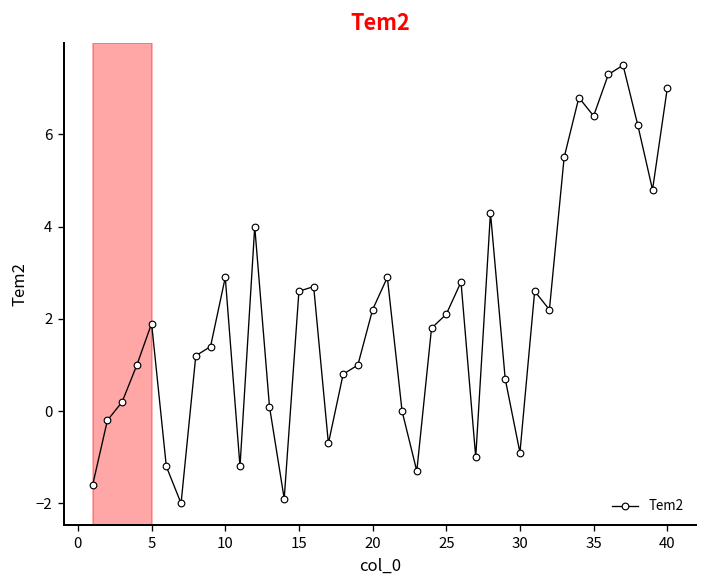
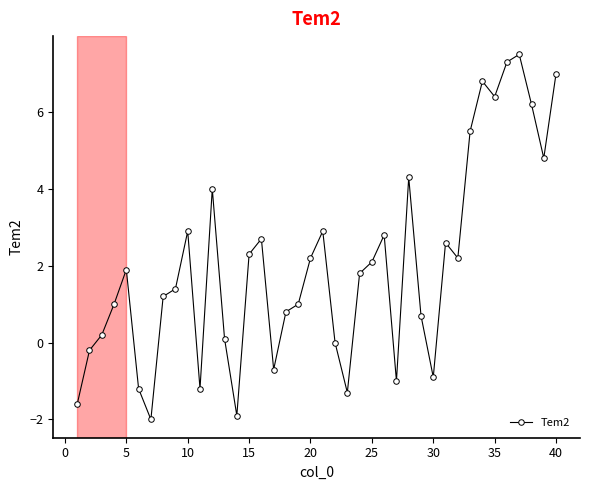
15: 2.6 -> 2.3
